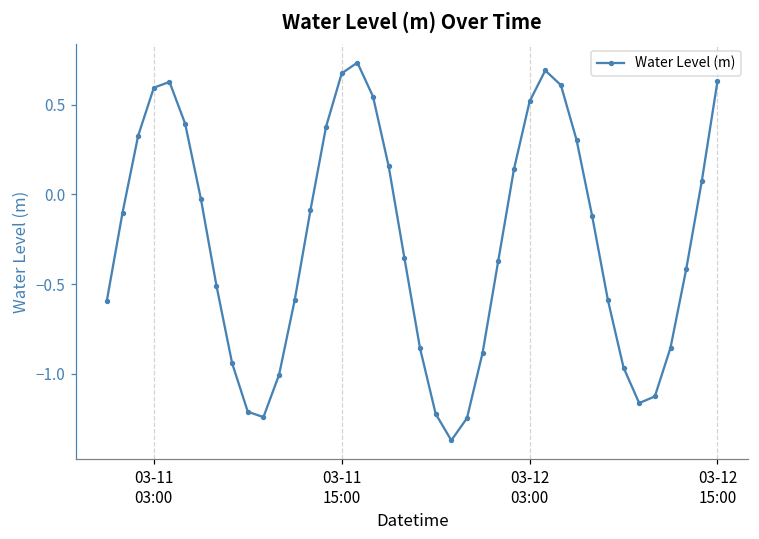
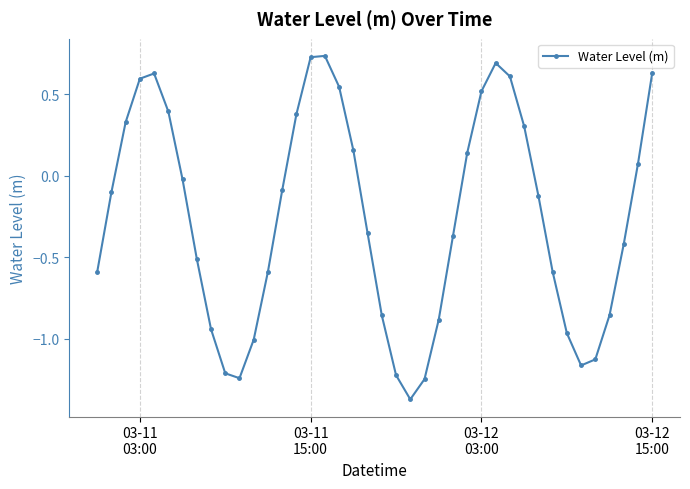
03-11 15:00: 0.67 -> 0.73
